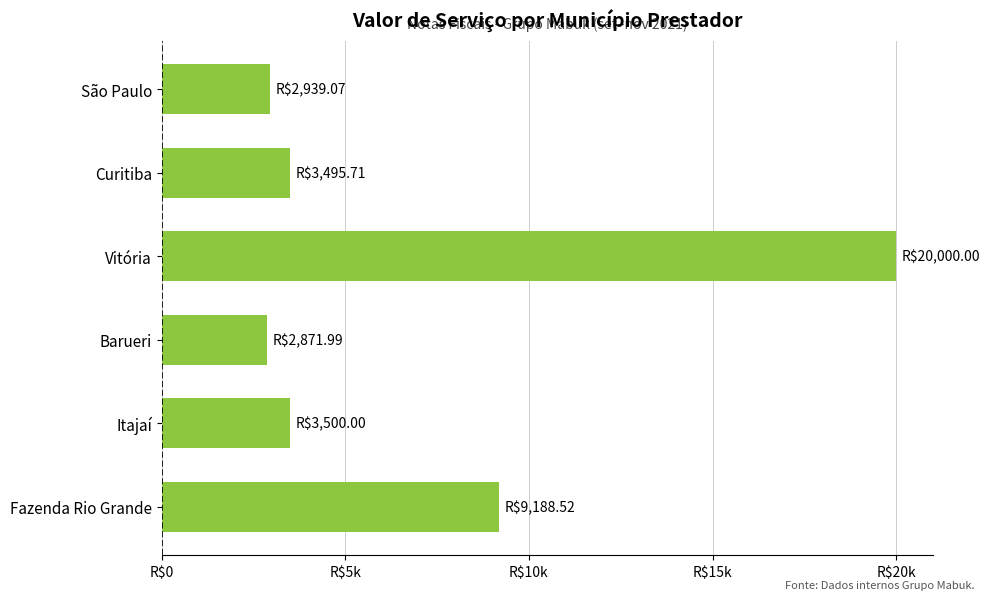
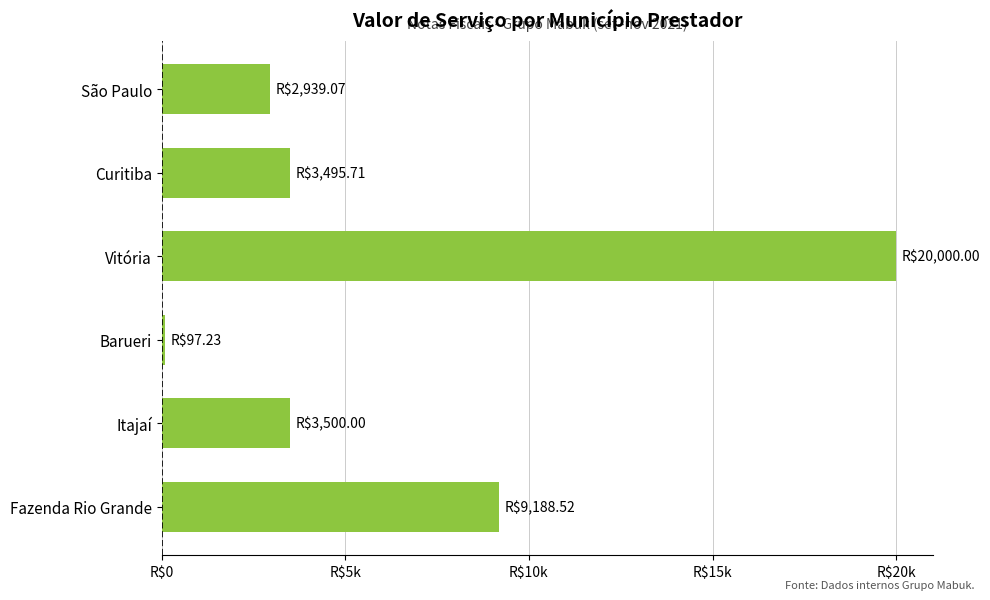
Barueri: $2,871.99 -> $97.23
